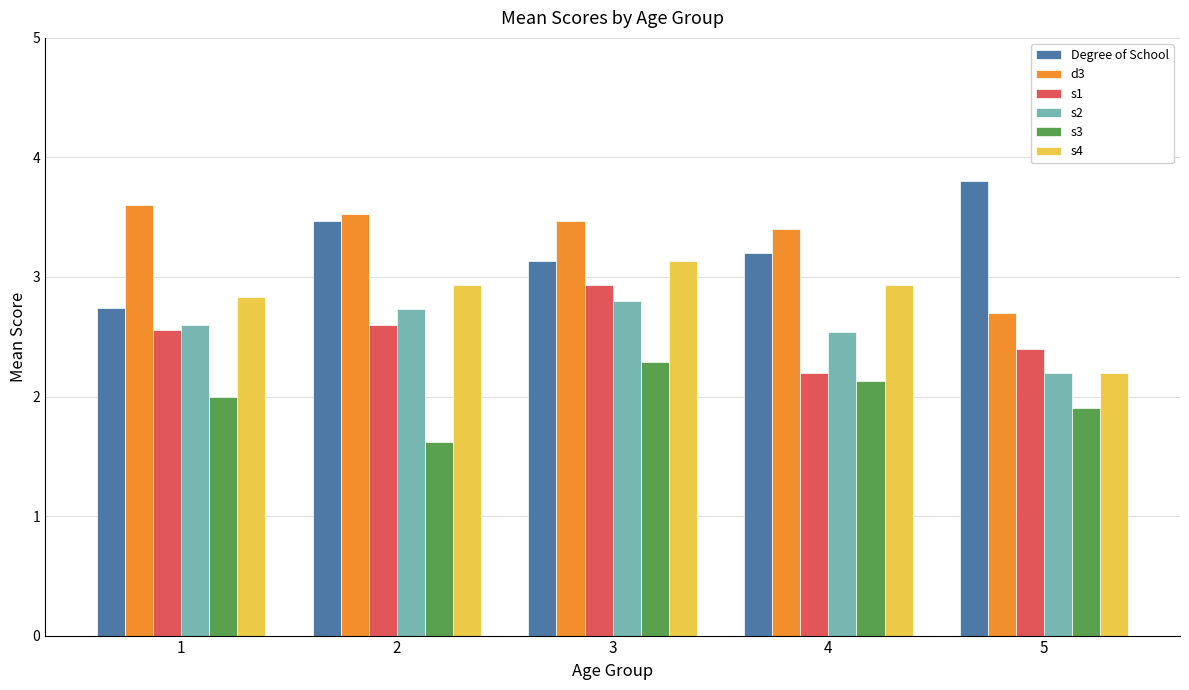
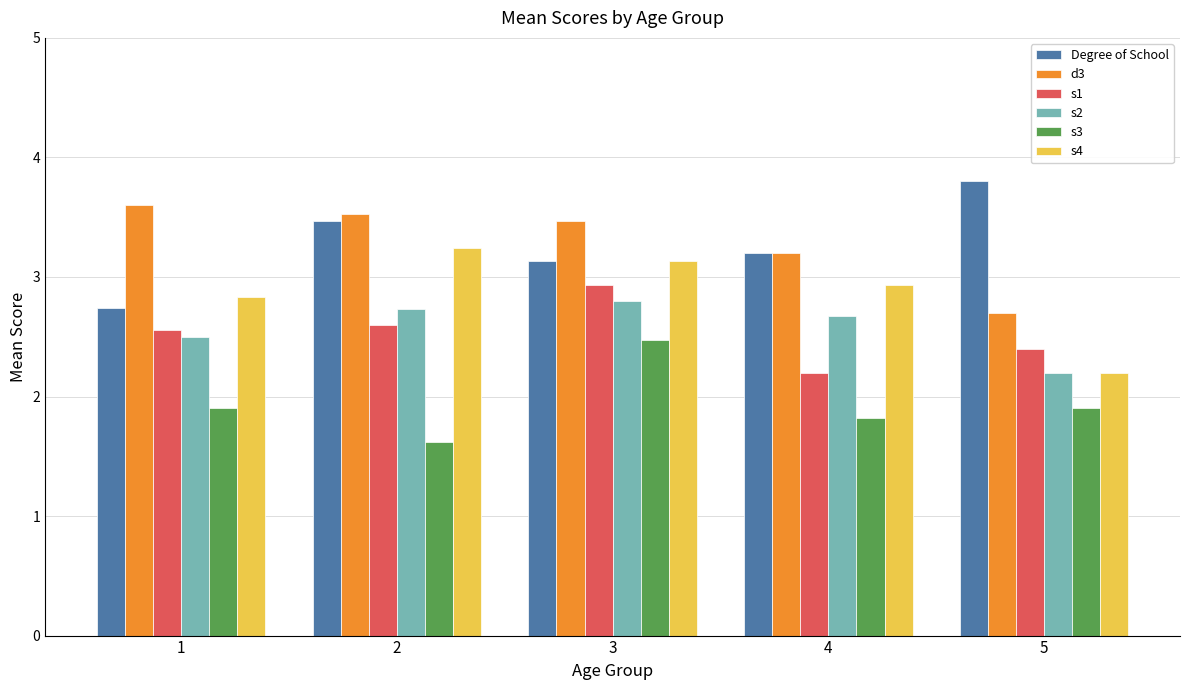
s2, 1: 2.6 -> 2.5
s3, 1: 2.0 -> 1.9
s4, 2: 2.93 -> 3.24
s3, 3: 2.29 -> 2.47
d3, 4: 3.4 -> 3.2
s2, 4: 2.54 -> 2.67
s3, 4: 2.13 -> 1.82
